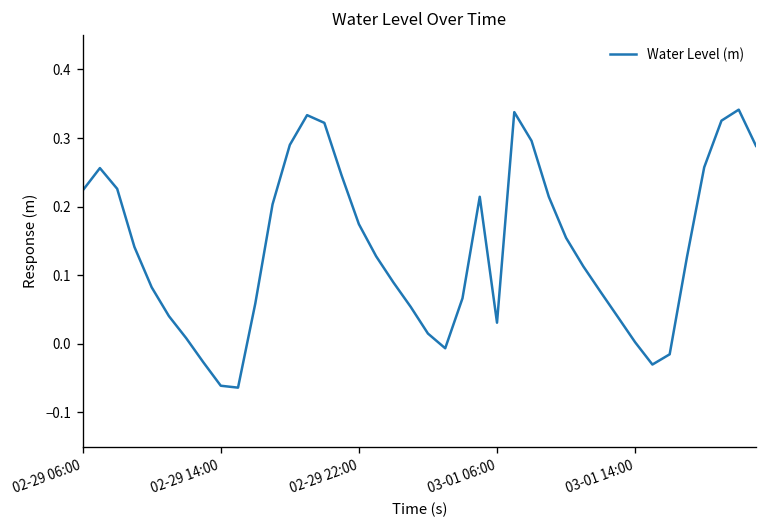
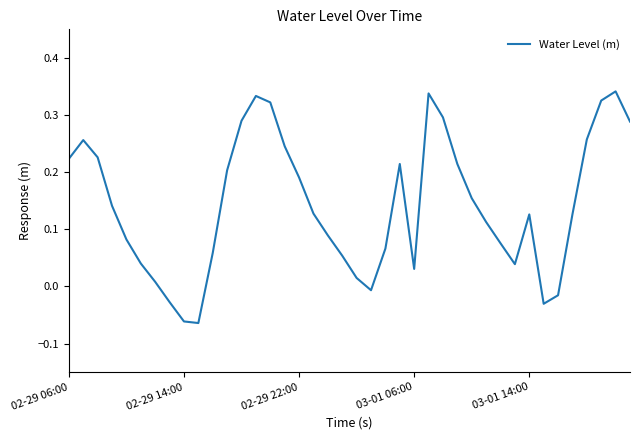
02-29 22:00: 0.17 -> 0.19
03-01 14:00: 0.00 -> 0.13
